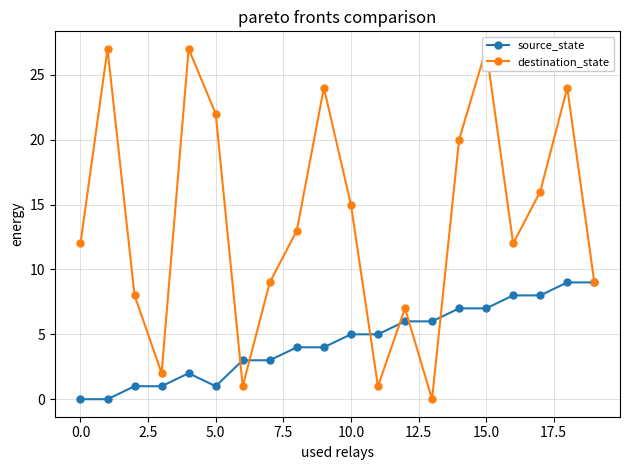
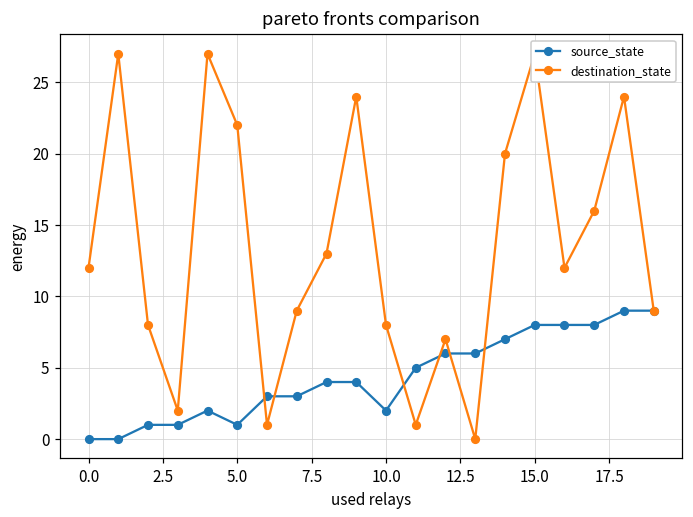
source_state, 10.0: 5 -> 2
destination_state, 10.0: 15 -> 8
source_state, 15.0: 7 -> 8
